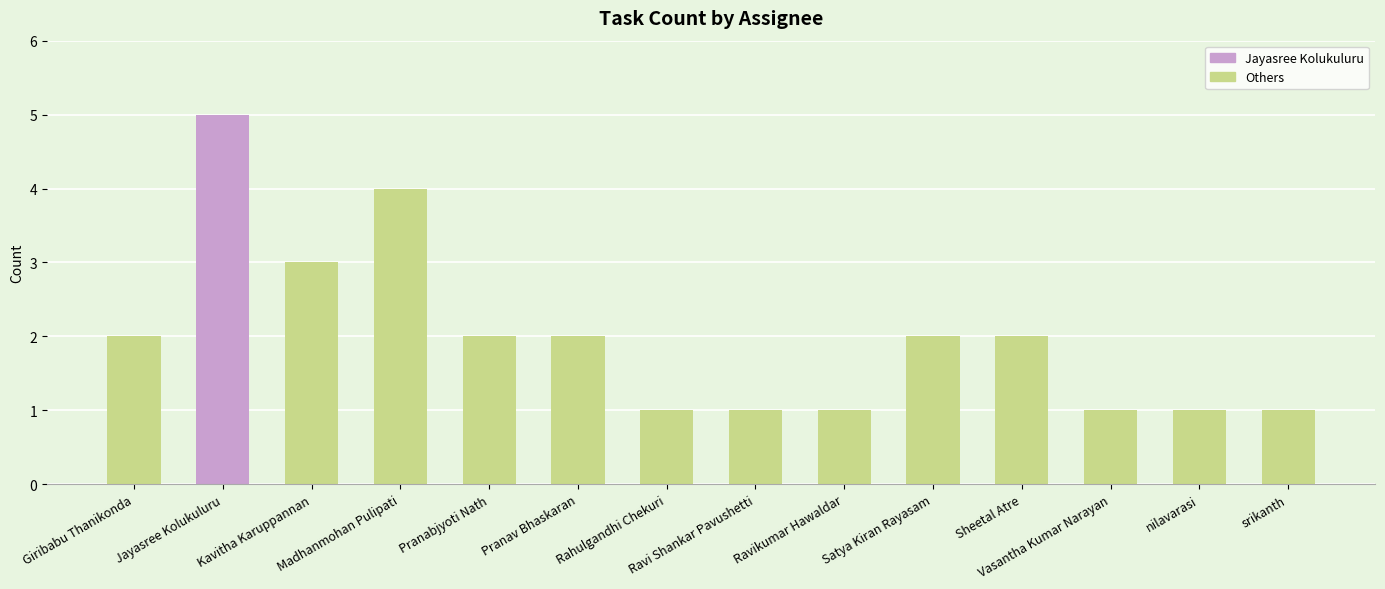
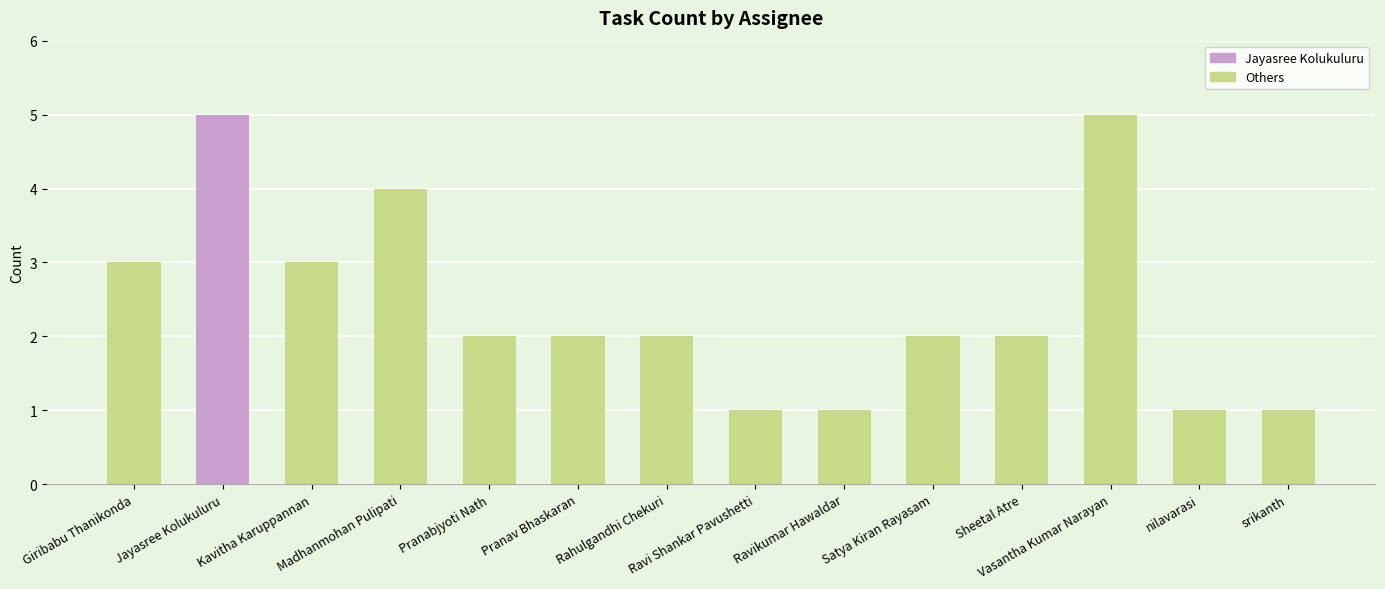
Giribabu Thanikonda: 2 -> 3
Rahulgandhi Chekuri: 1 -> 2
Vasantha Kumar Narayan: 1 -> 5
